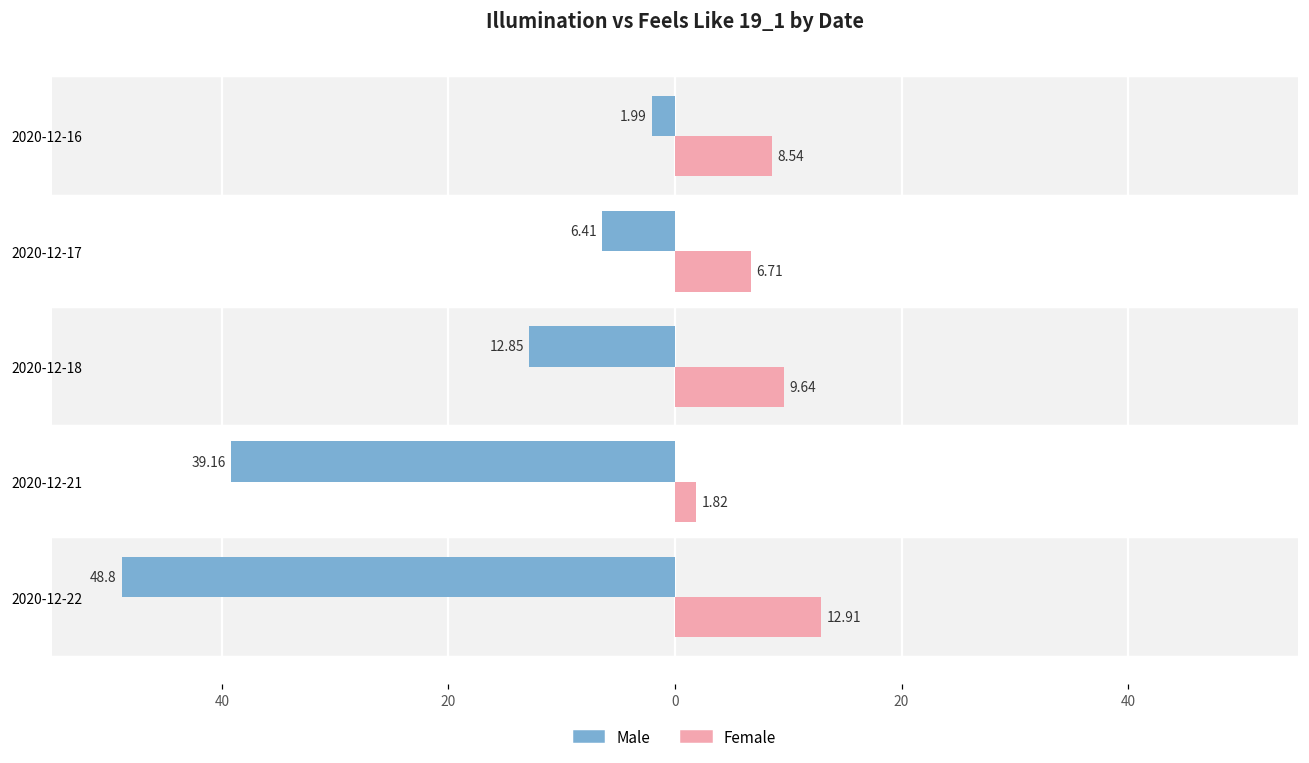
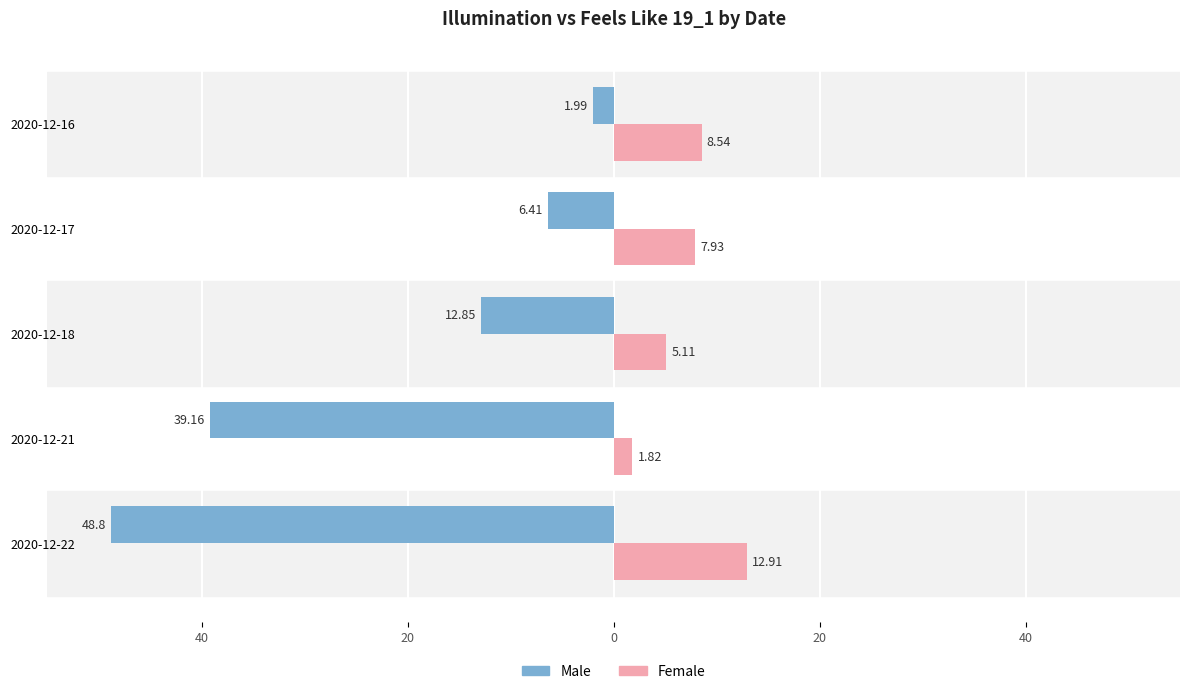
Female, 2020-12-17: 6.71 -> 7.93
Female, 2020-12-18: 9.64 -> 5.11
